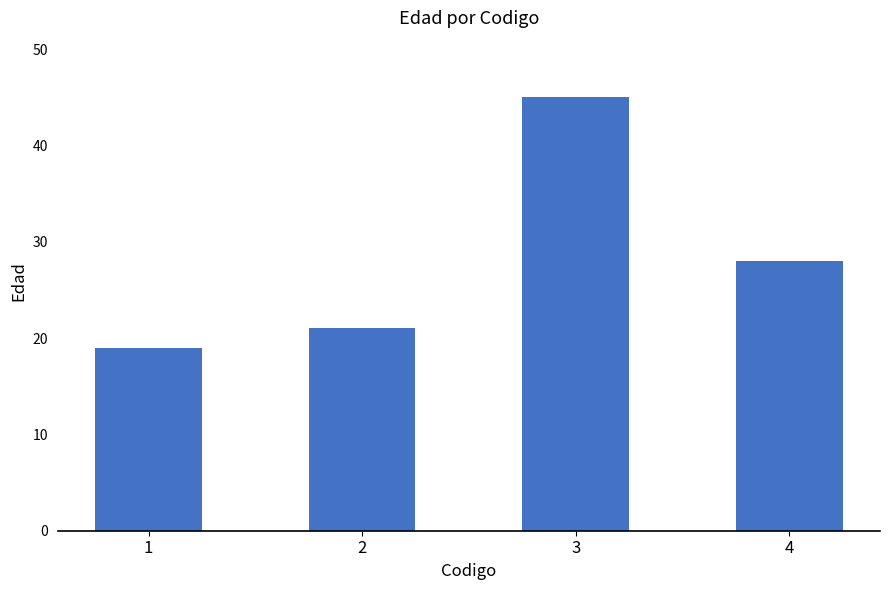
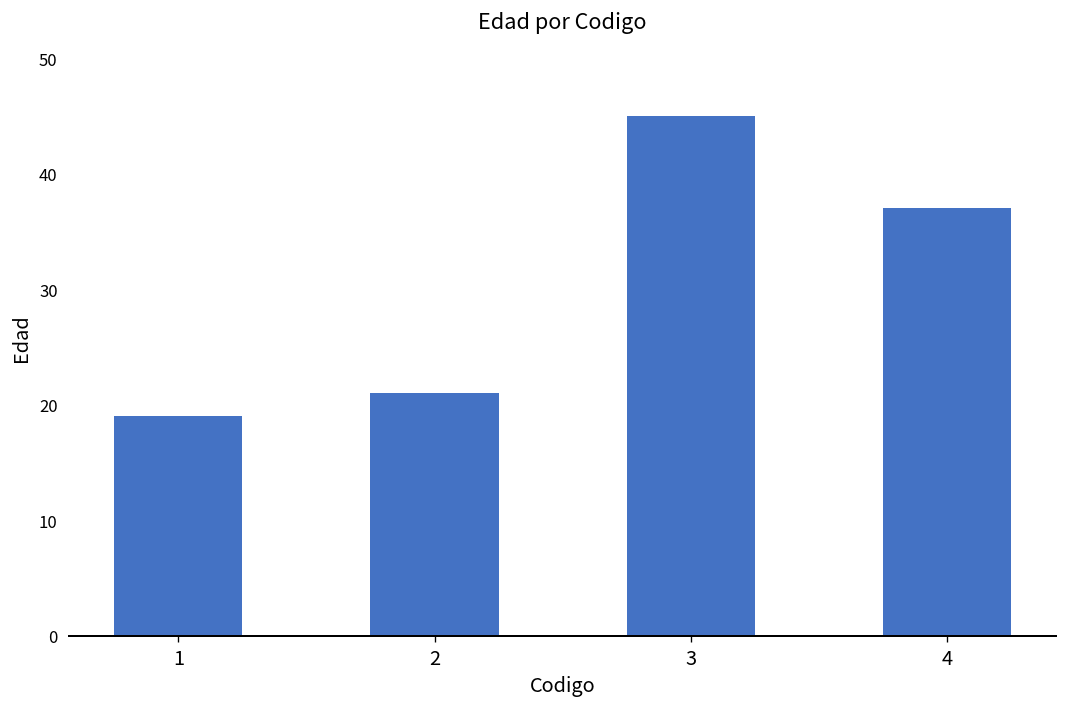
4: 28 -> 37
